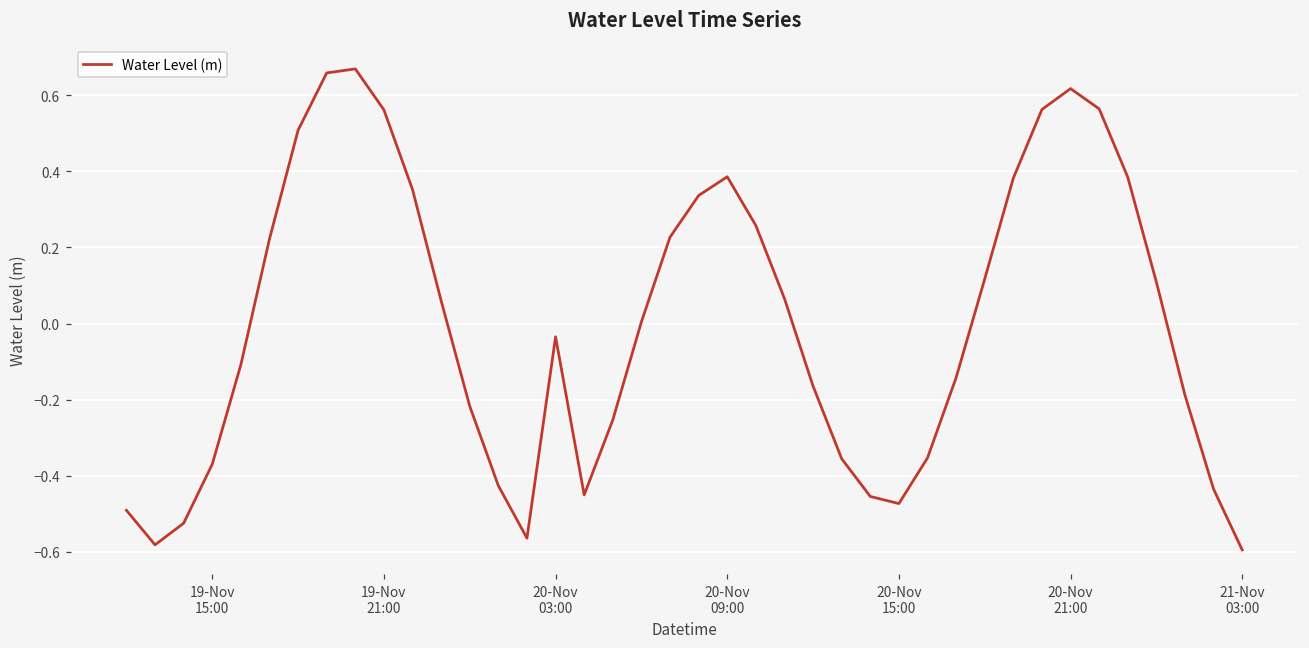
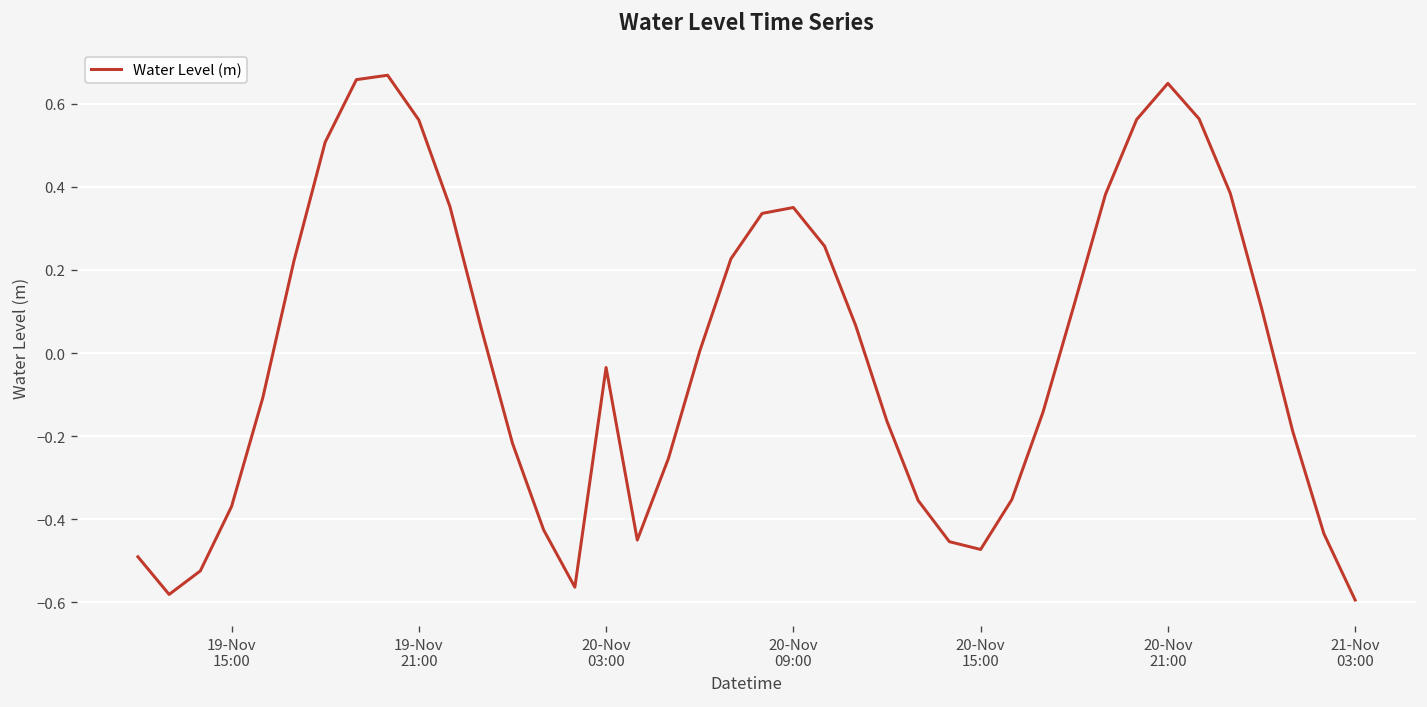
20-Nov 09:00: 0.39 -> 0.35
20-Nov 21:00: 0.62 -> 0.65
